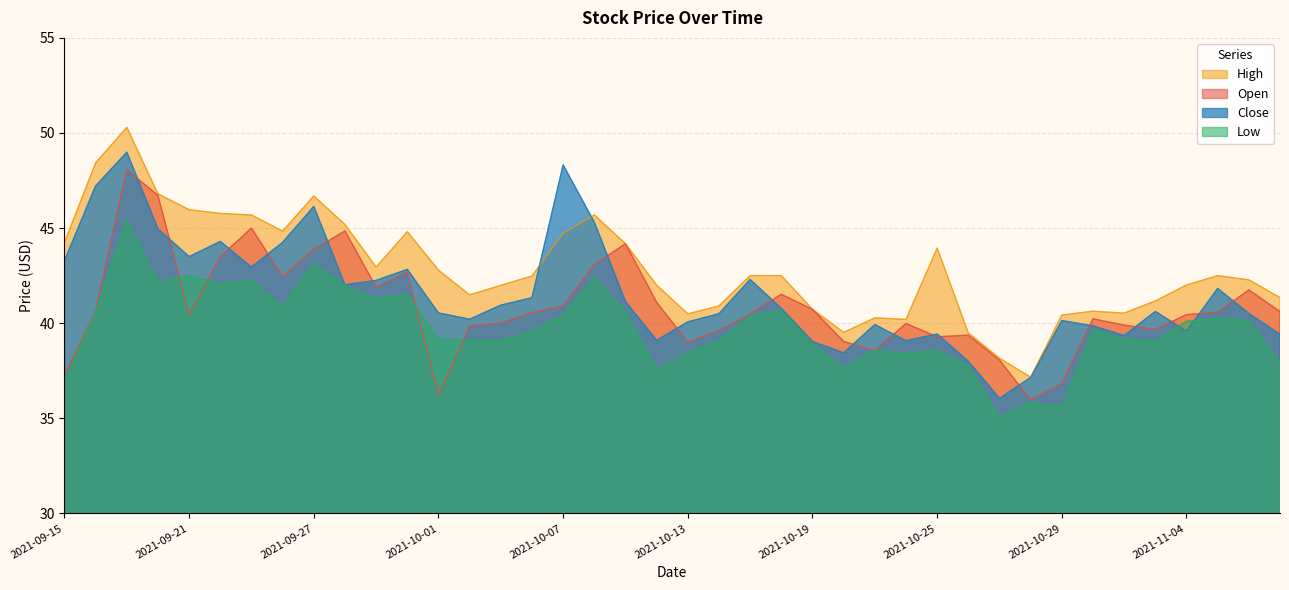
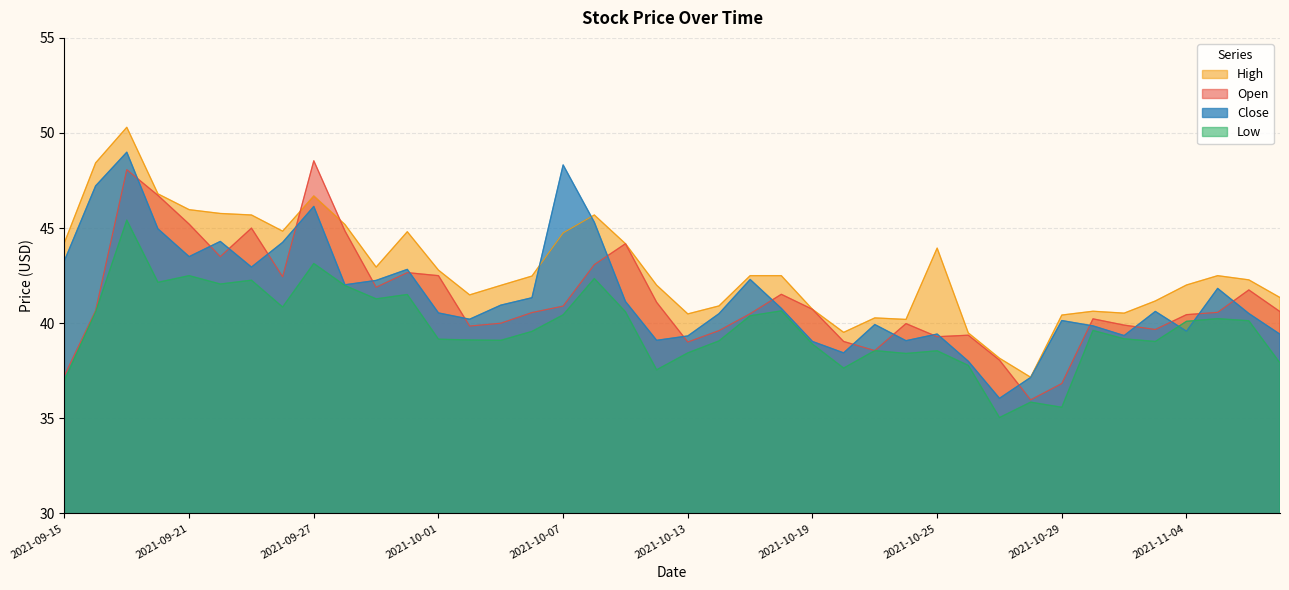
Open, 2021-09-21: 40.5 -> 45.2
Open, 2021-09-27: 43.9 -> 48.5
Open, 2021-10-01: 36.2 -> 42.5
Close, 2021-10-13: 40.1 -> 39.3
